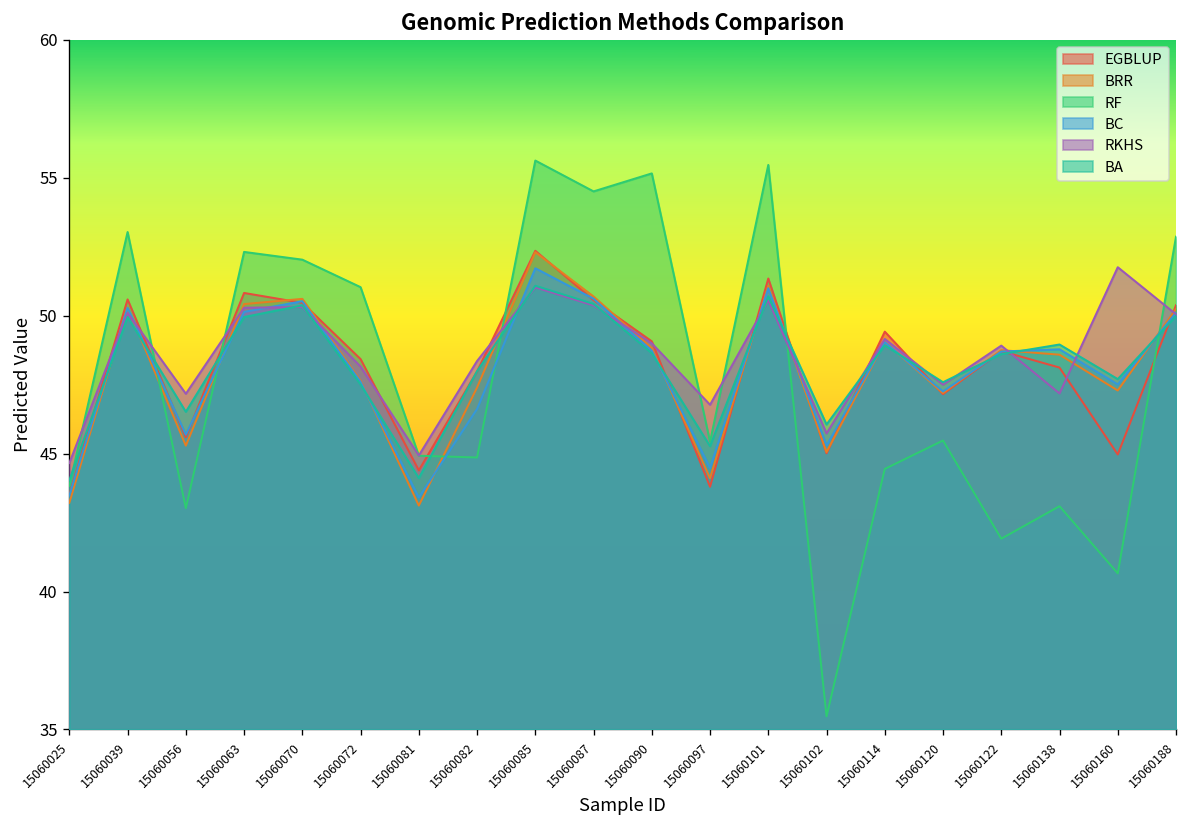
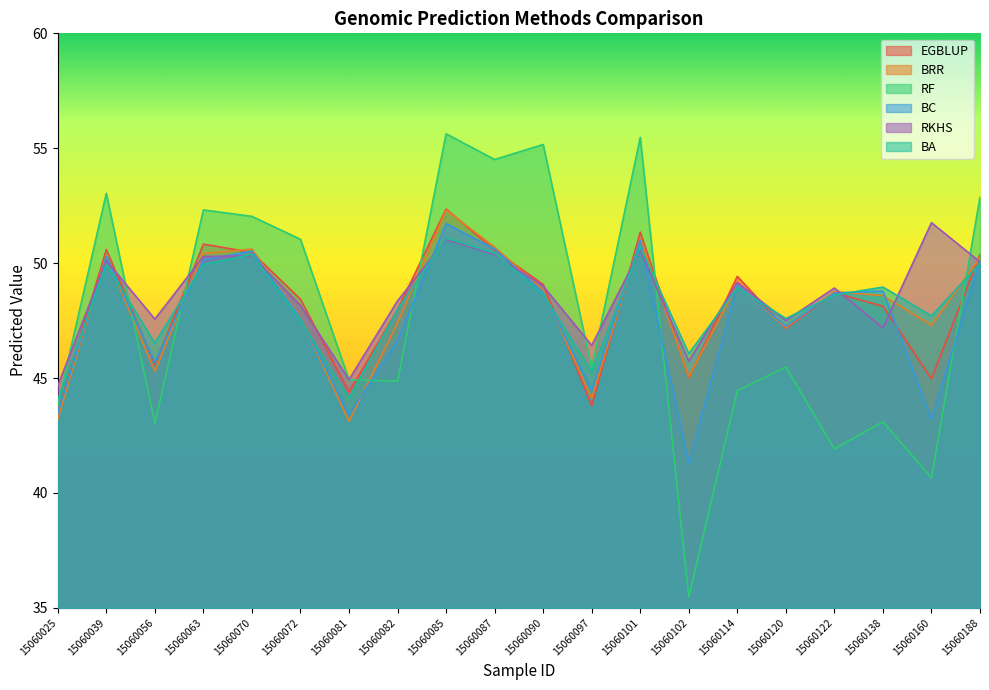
RKHS, 15060056: 47.2 -> 47.6
RKHS, 15060097: 46.8 -> 46.4
BC, 15060102: 45.3 -> 41.3
BC, 15060160: 47.5 -> 43.2
